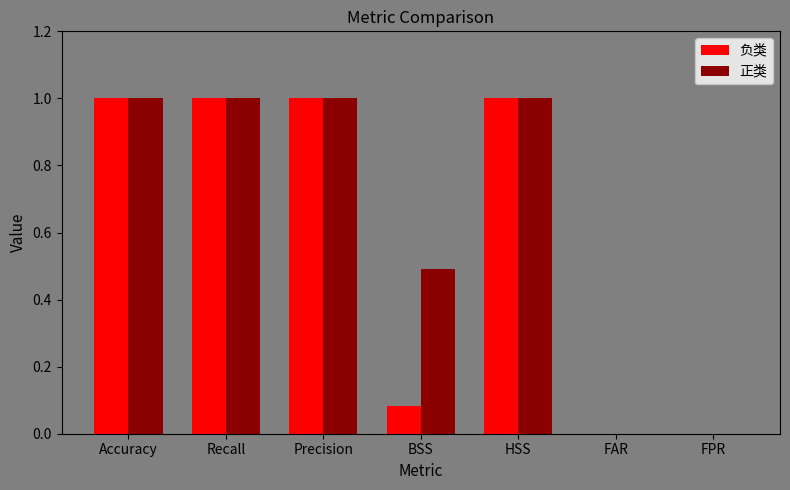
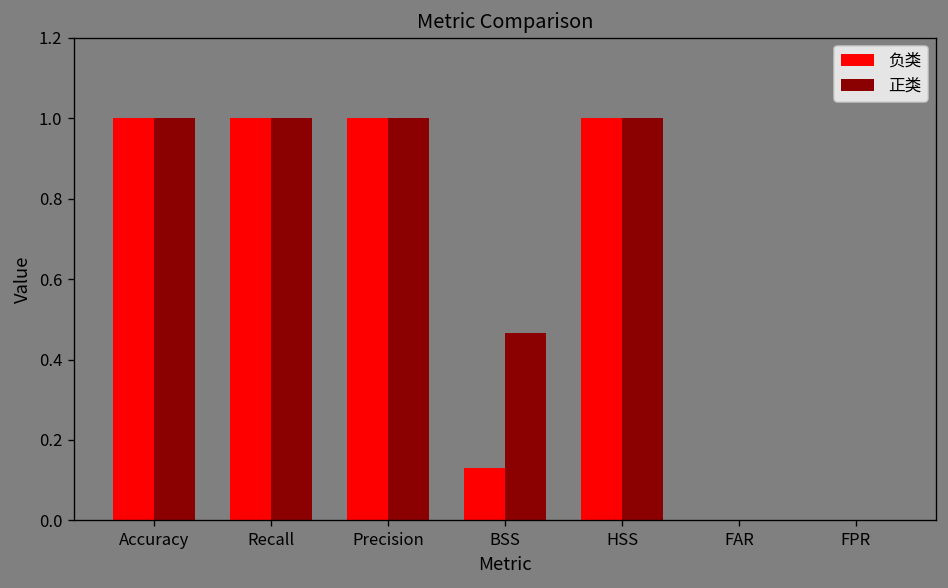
负类, BSS: 0.08 -> 0.13
正类, BSS: 0.49 -> 0.47
